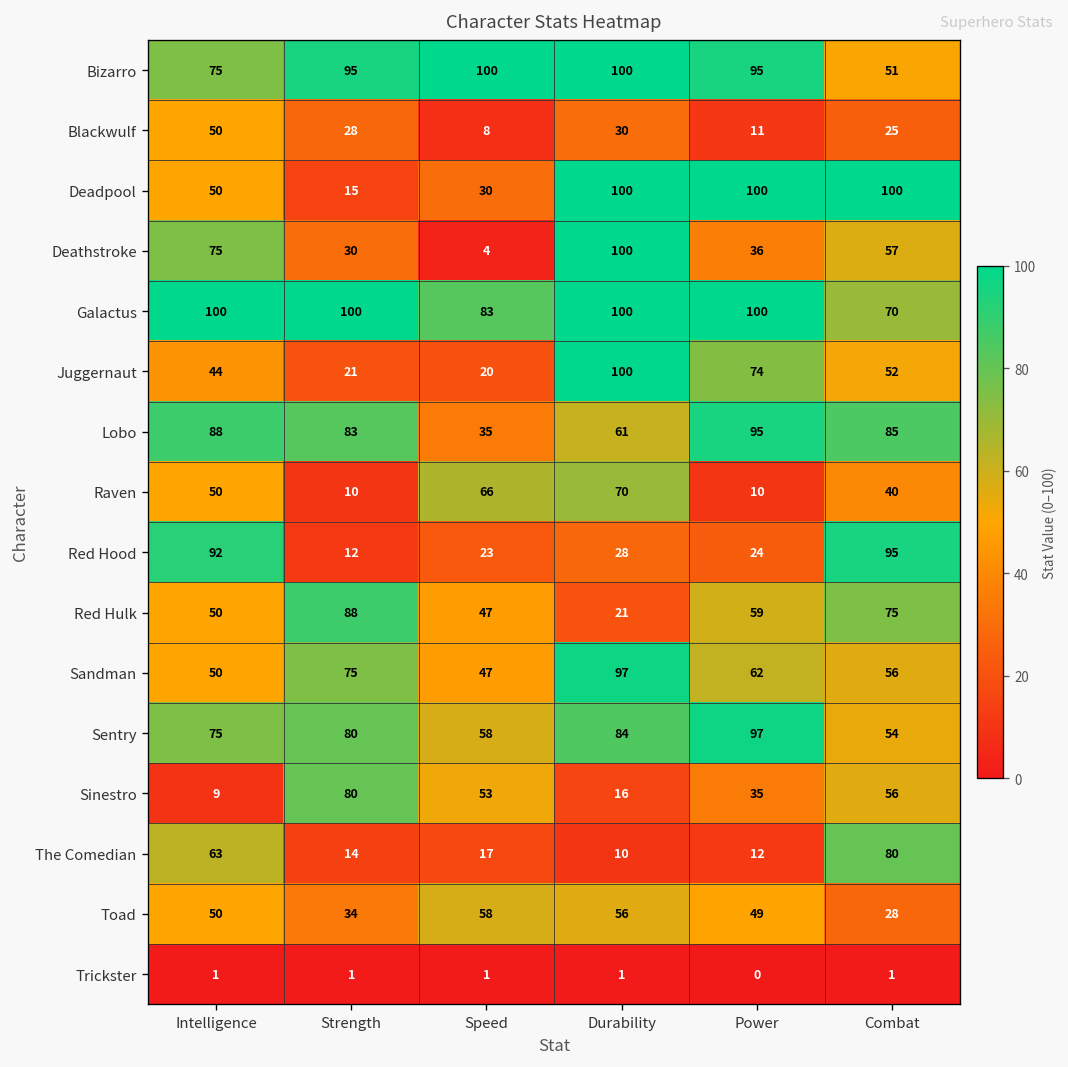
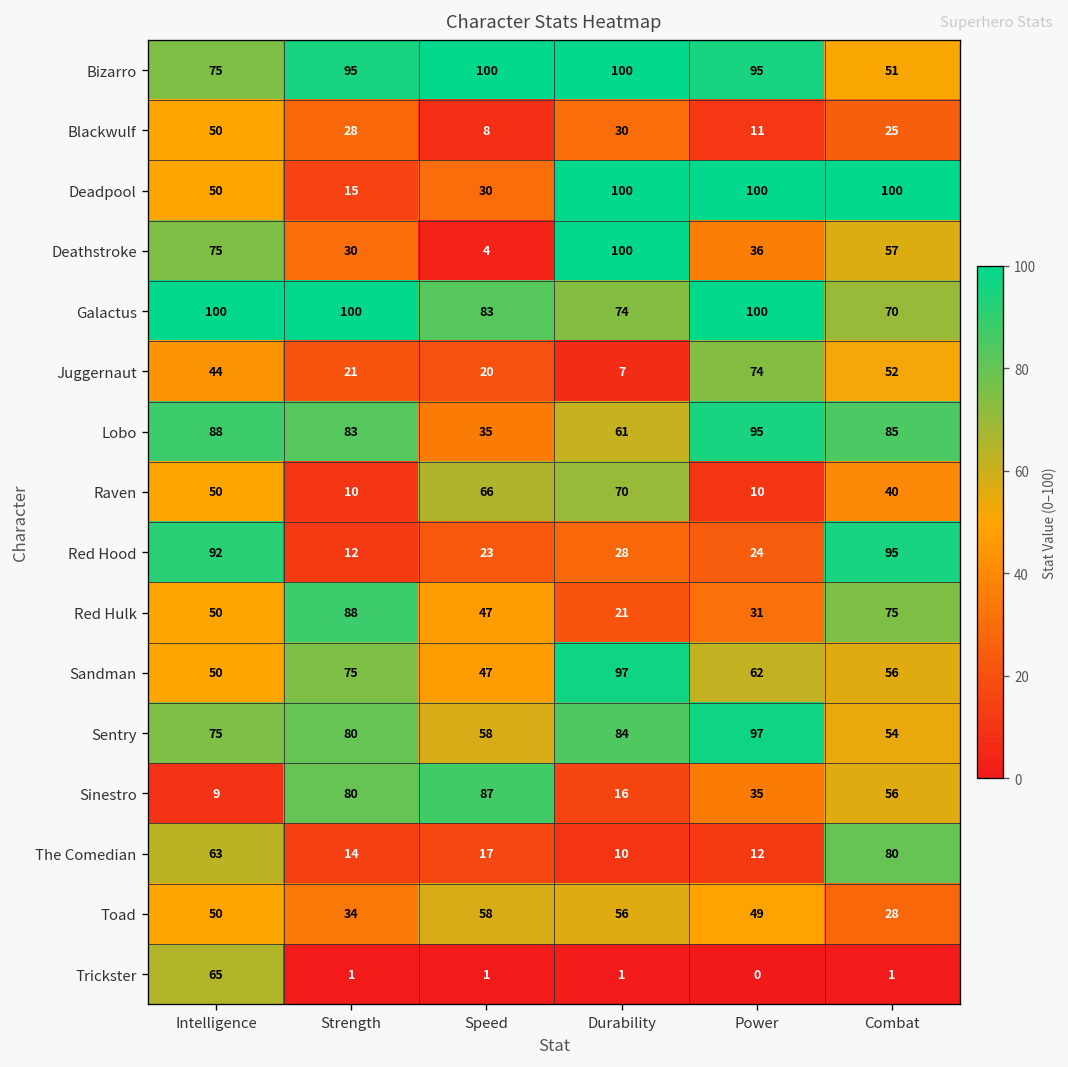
Galactus, Durability: 100 -> 74
Juggernaut, Durability: 100 -> 7
Red Hulk, Power: 59 -> 31
Sinestro, Speed: 53 -> 87
Trickster, Intelligence: 1 -> 65
